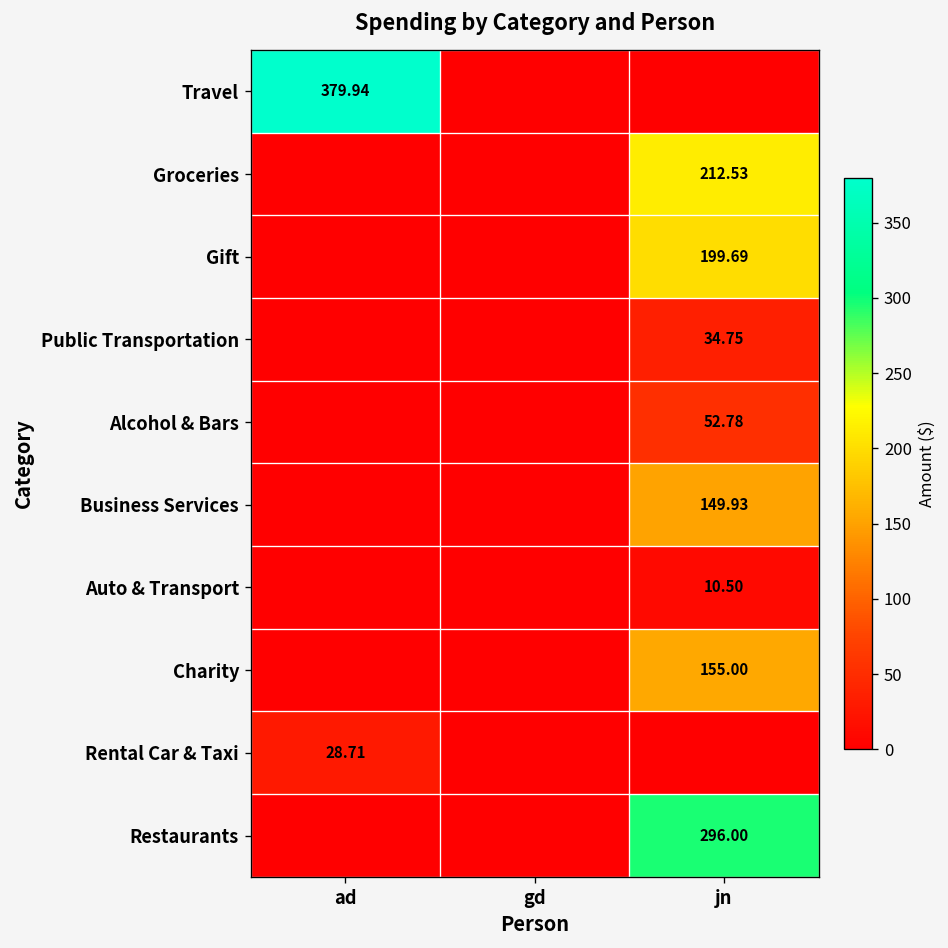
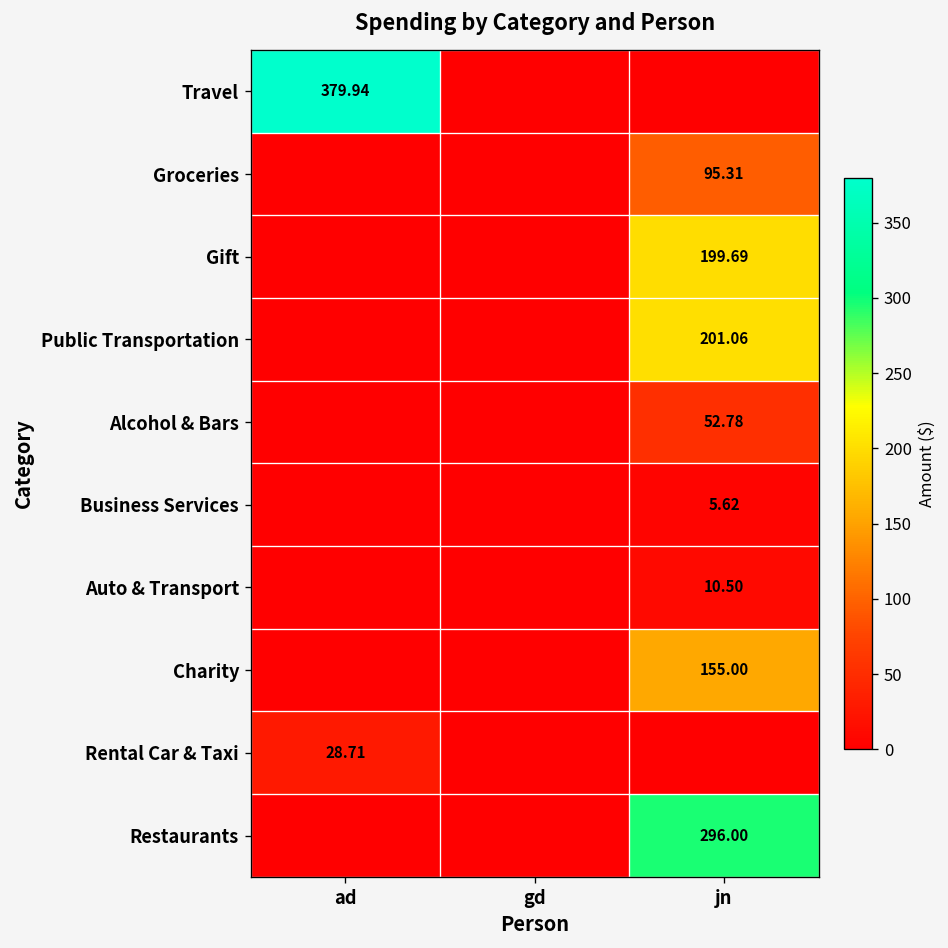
Groceries, jn: 212.53 -> 95.31
Public Transportation, jn: 34.75 -> 201.06
Business Services, jn: 149.93 -> 5.62
